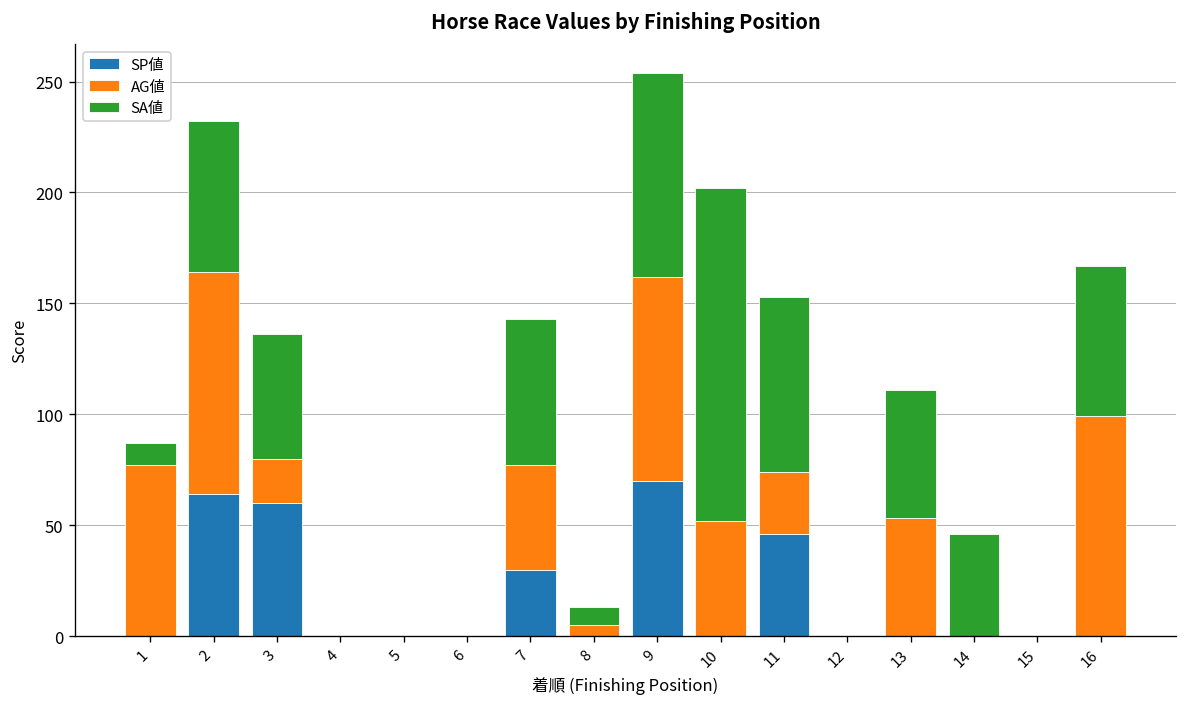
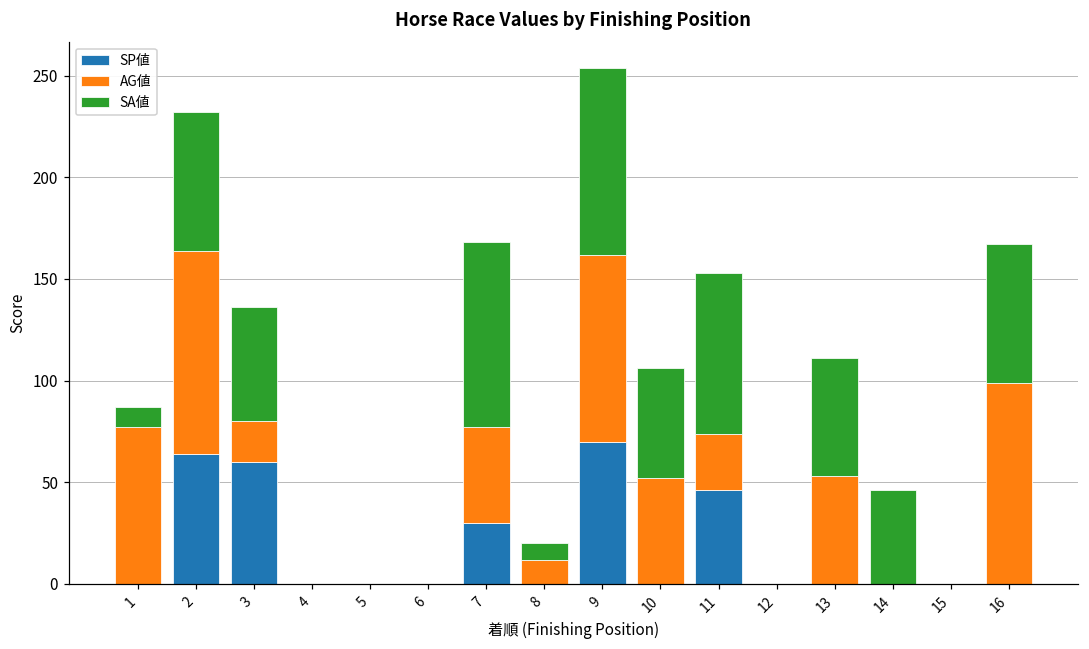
SA値, 7: 66 -> 91
AG値, 8: 5 -> 12
SA値, 10: 150 -> 54
